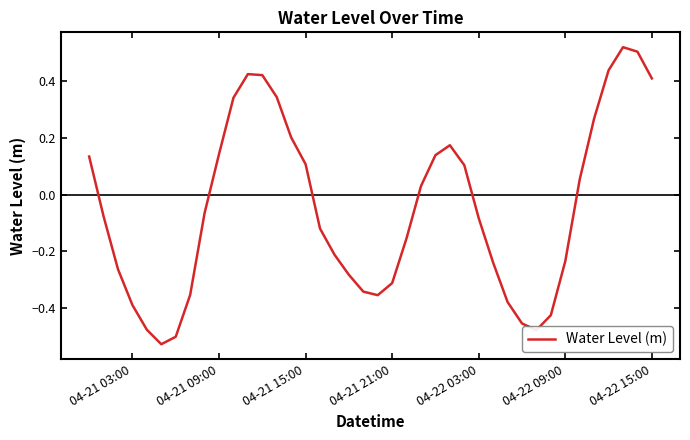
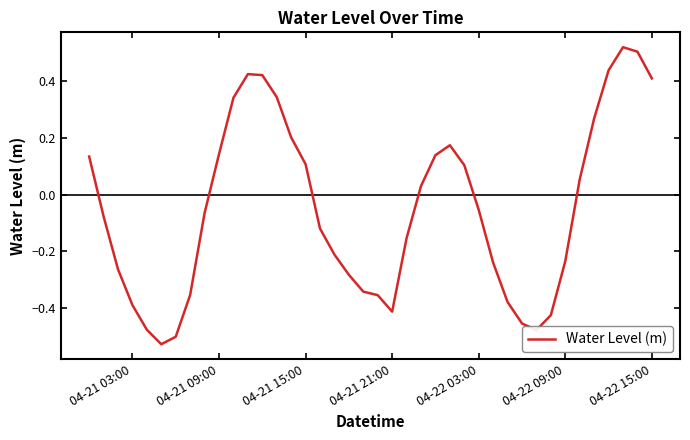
04-21 21:00: -0.31 -> -0.41
04-22 03:00: -0.08 -> -0.05
